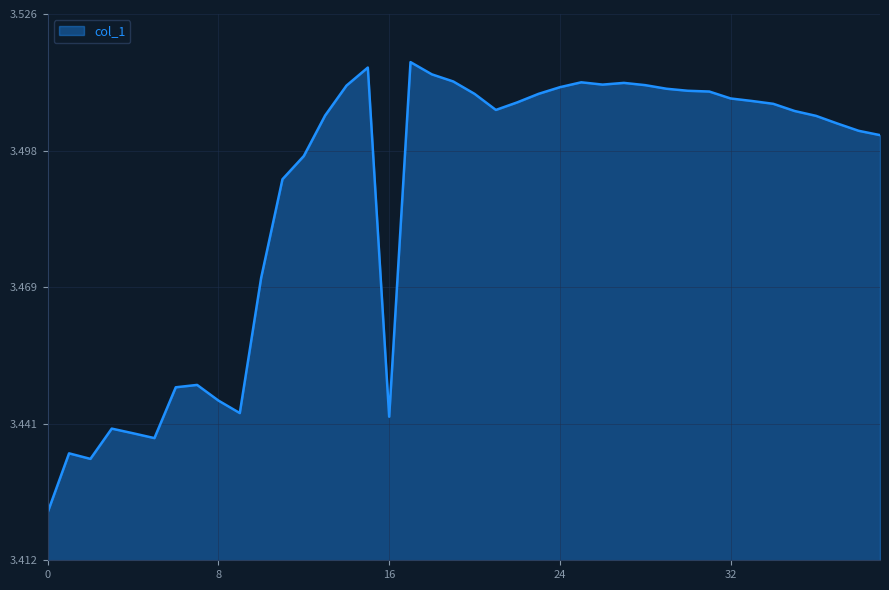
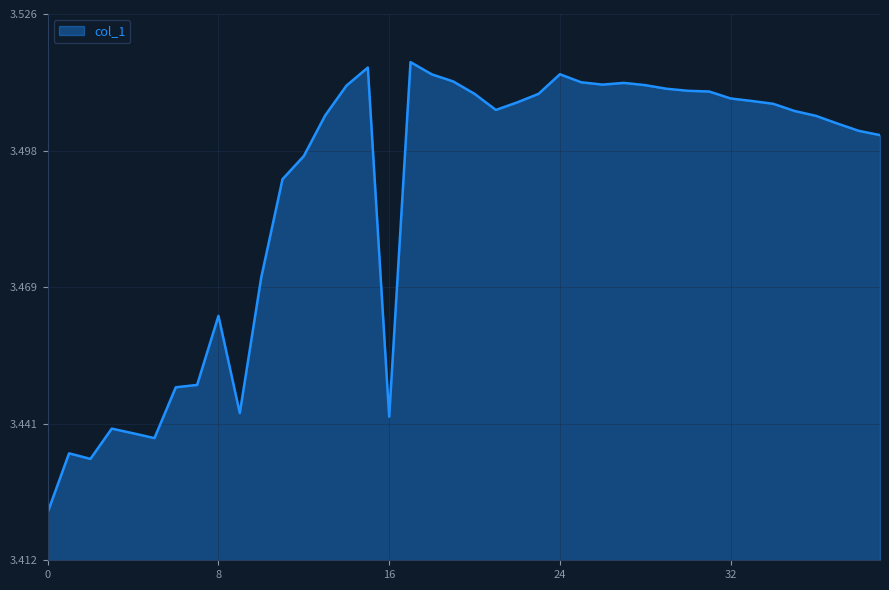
8: 3.446 -> 3.463
24: 3.511 -> 3.513
